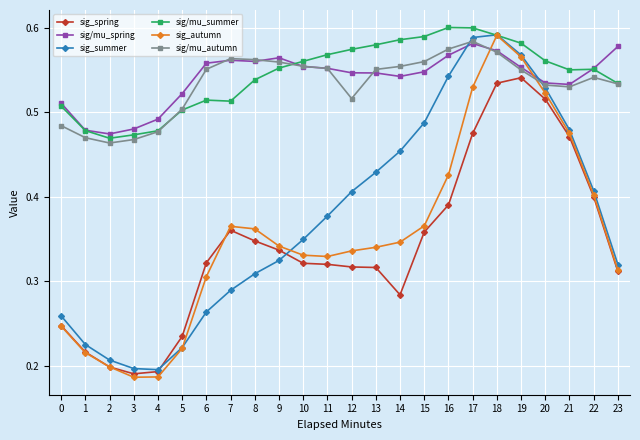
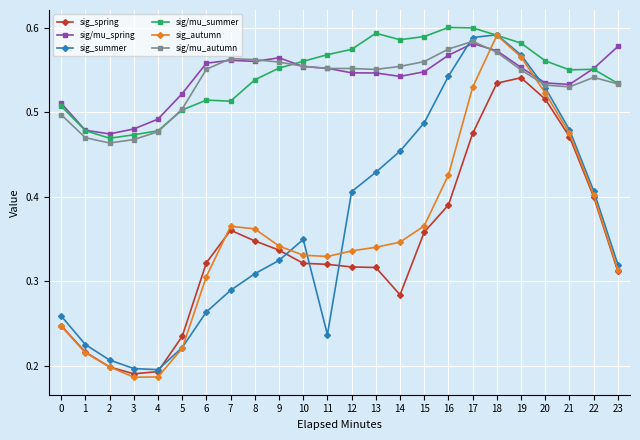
sig/mu_autumn, 0: 0.48 -> 0.50
sig_summer, 11: 0.38 -> 0.24
sig/mu_autumn, 12: 0.52 -> 0.55
sig/mu_summer, 13: 0.58 -> 0.59
